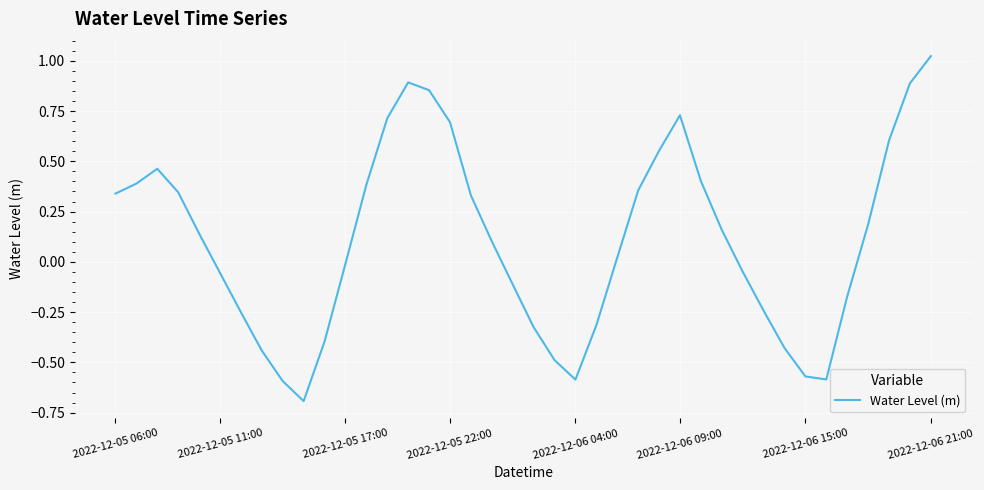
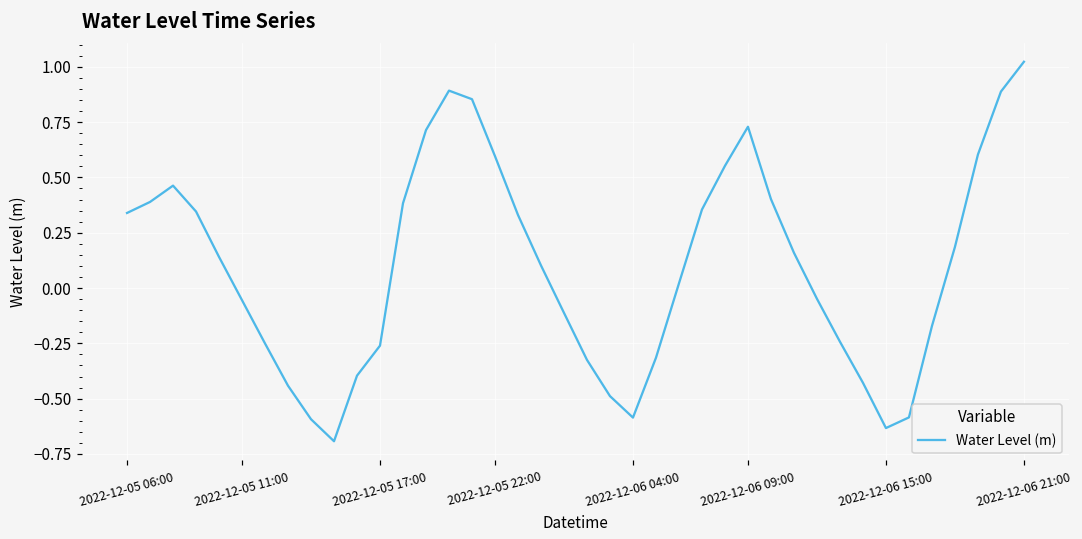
2022-12-05 17:00: -0.01 -> -0.26
2022-12-05 22:00: 0.69 -> 0.60
2022-12-06 15:00: -0.57 -> -0.63
